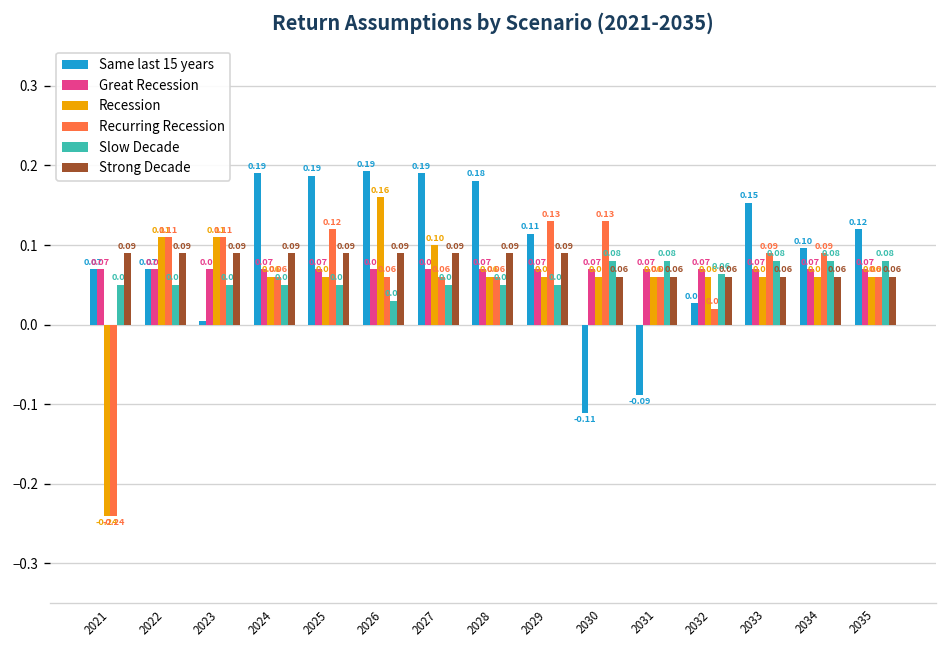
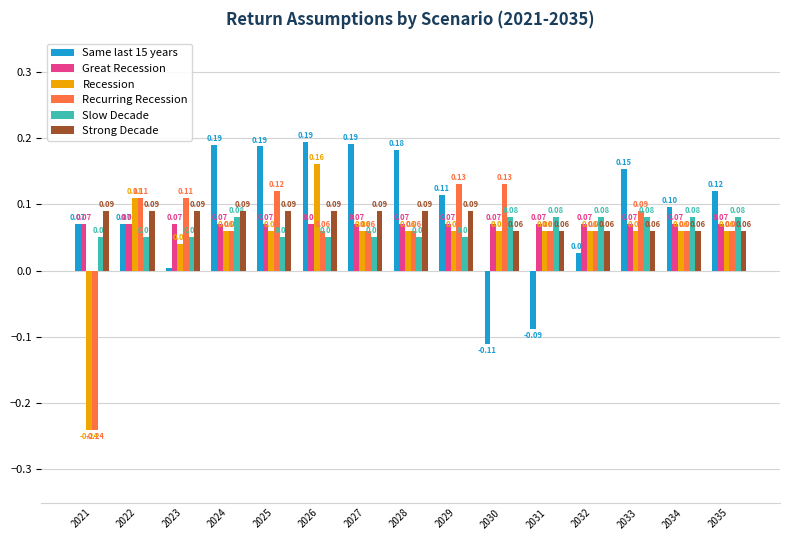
Recession, 2023: 0.11 -> 0.04
Slow Decade, 2024: 0.05 -> 0.08
Slow Decade, 2026: 0.03 -> 0.05
Recession, 2027: 0.10 -> 0.06
Recurring Recession, 2032: 0.02 -> 0.06
Slow Decade, 2032: 0.06 -> 0.08
Recurring Recession, 2034: 0.09 -> 0.06
